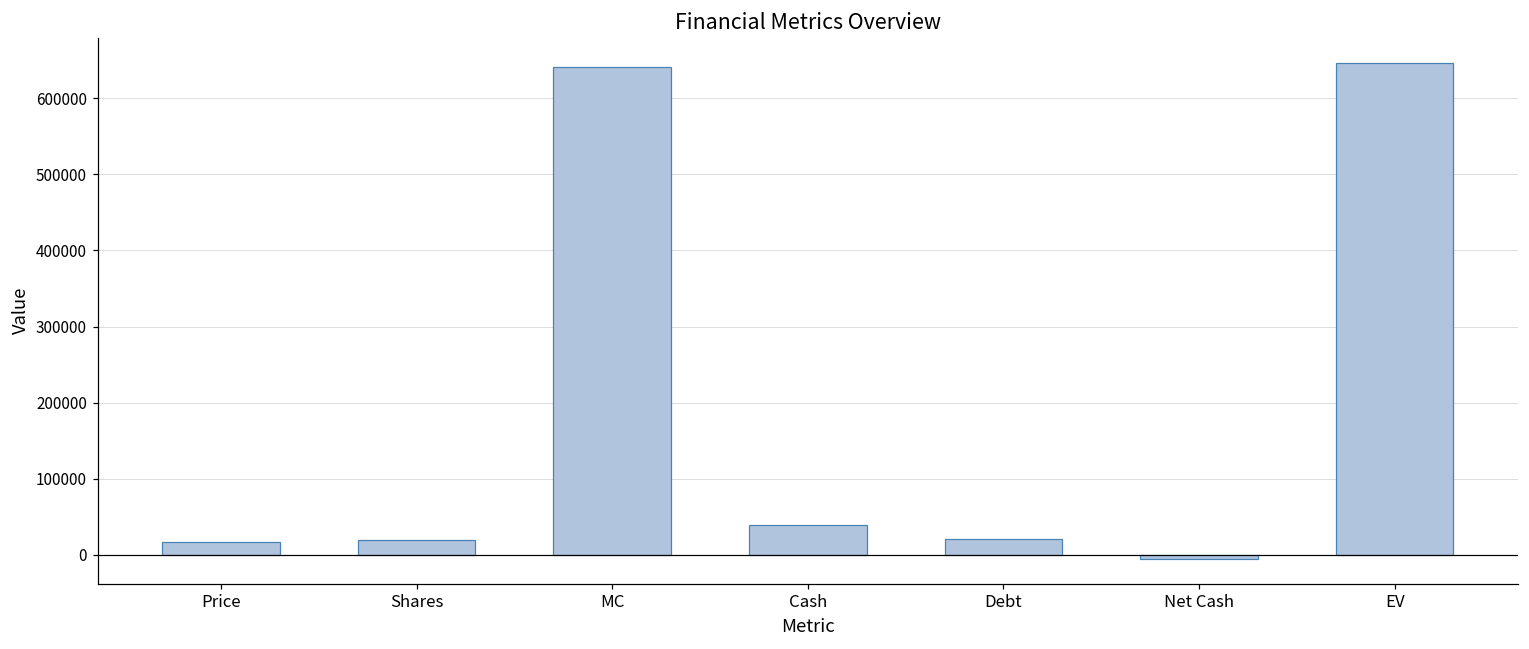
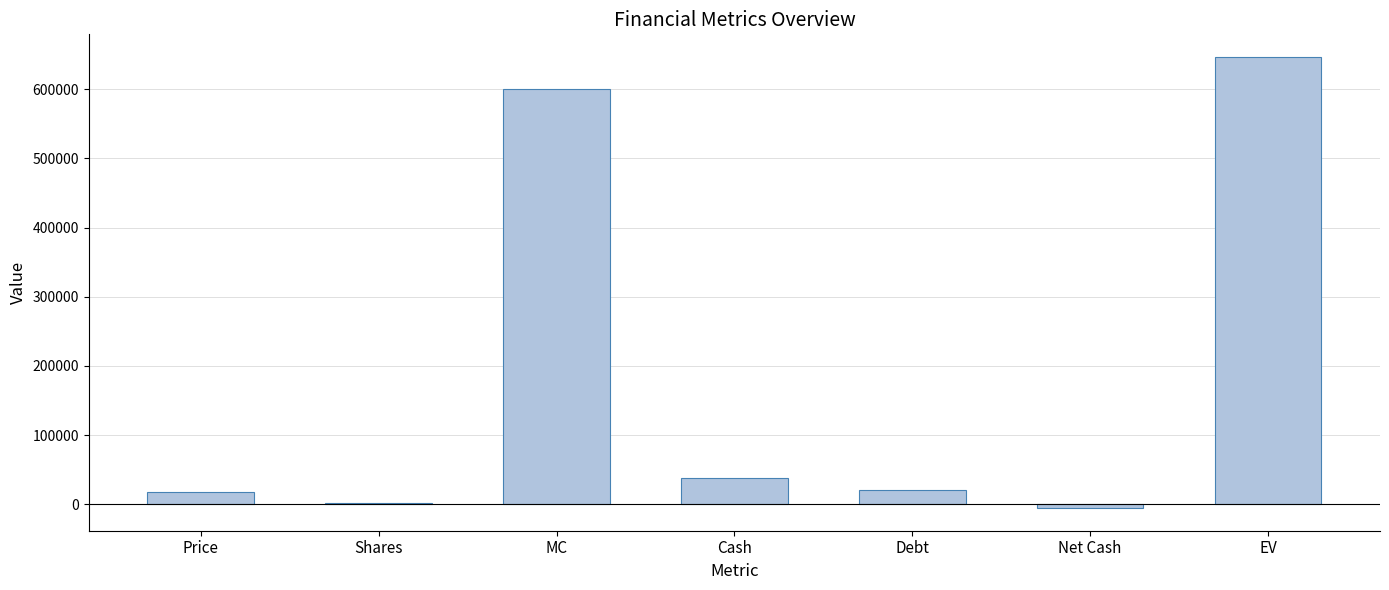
Shares: 20000 -> 0
MC: 640000 -> 600000
